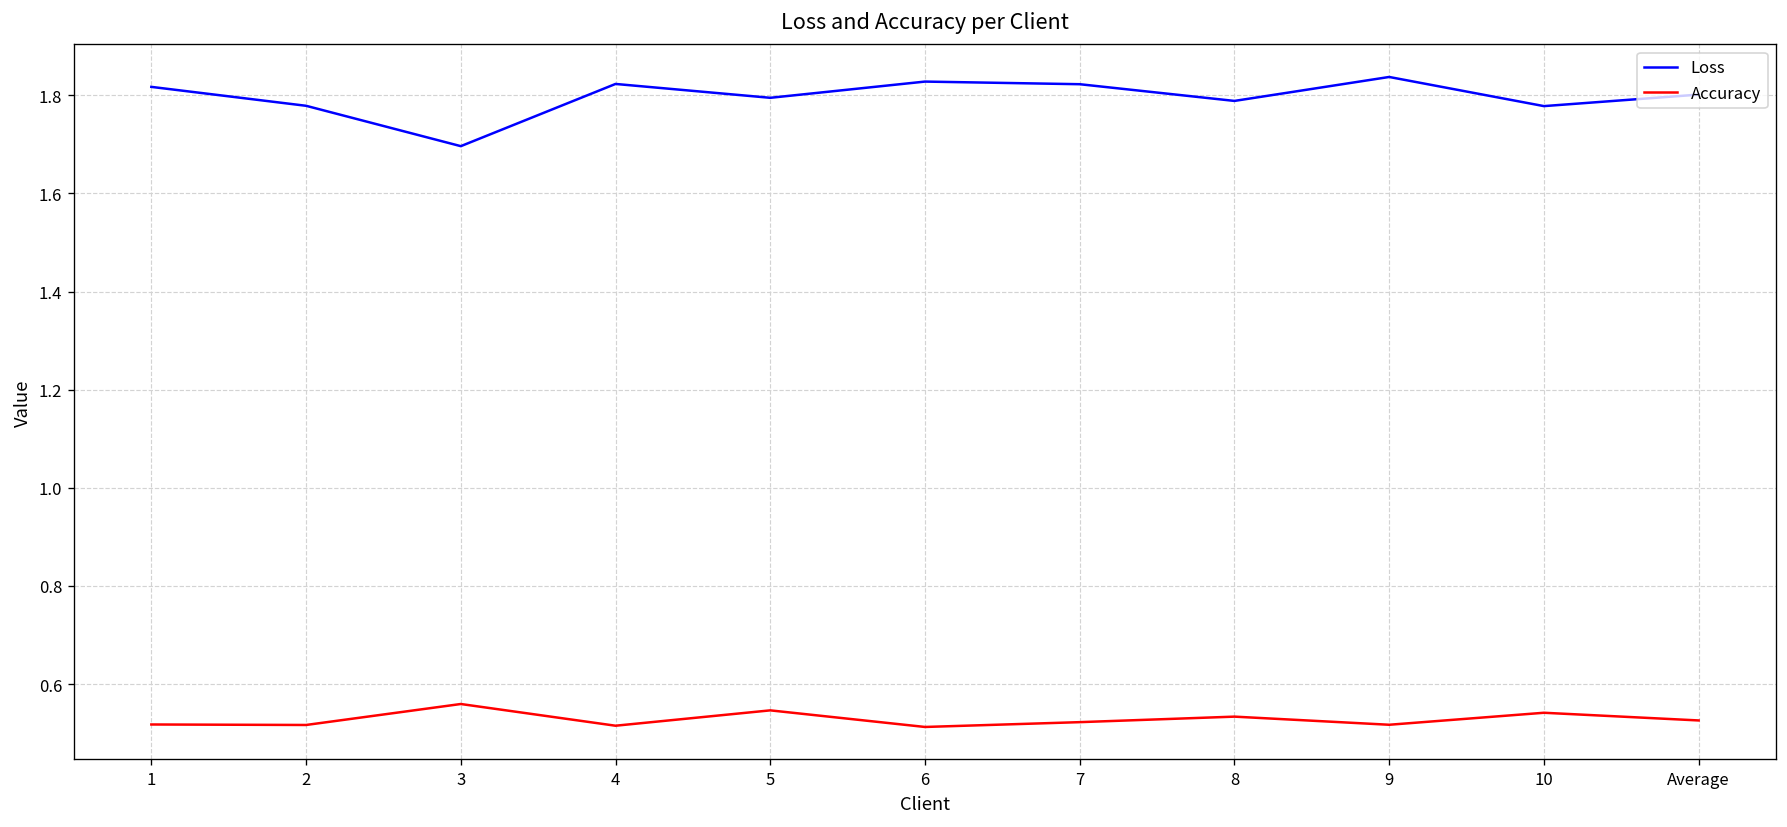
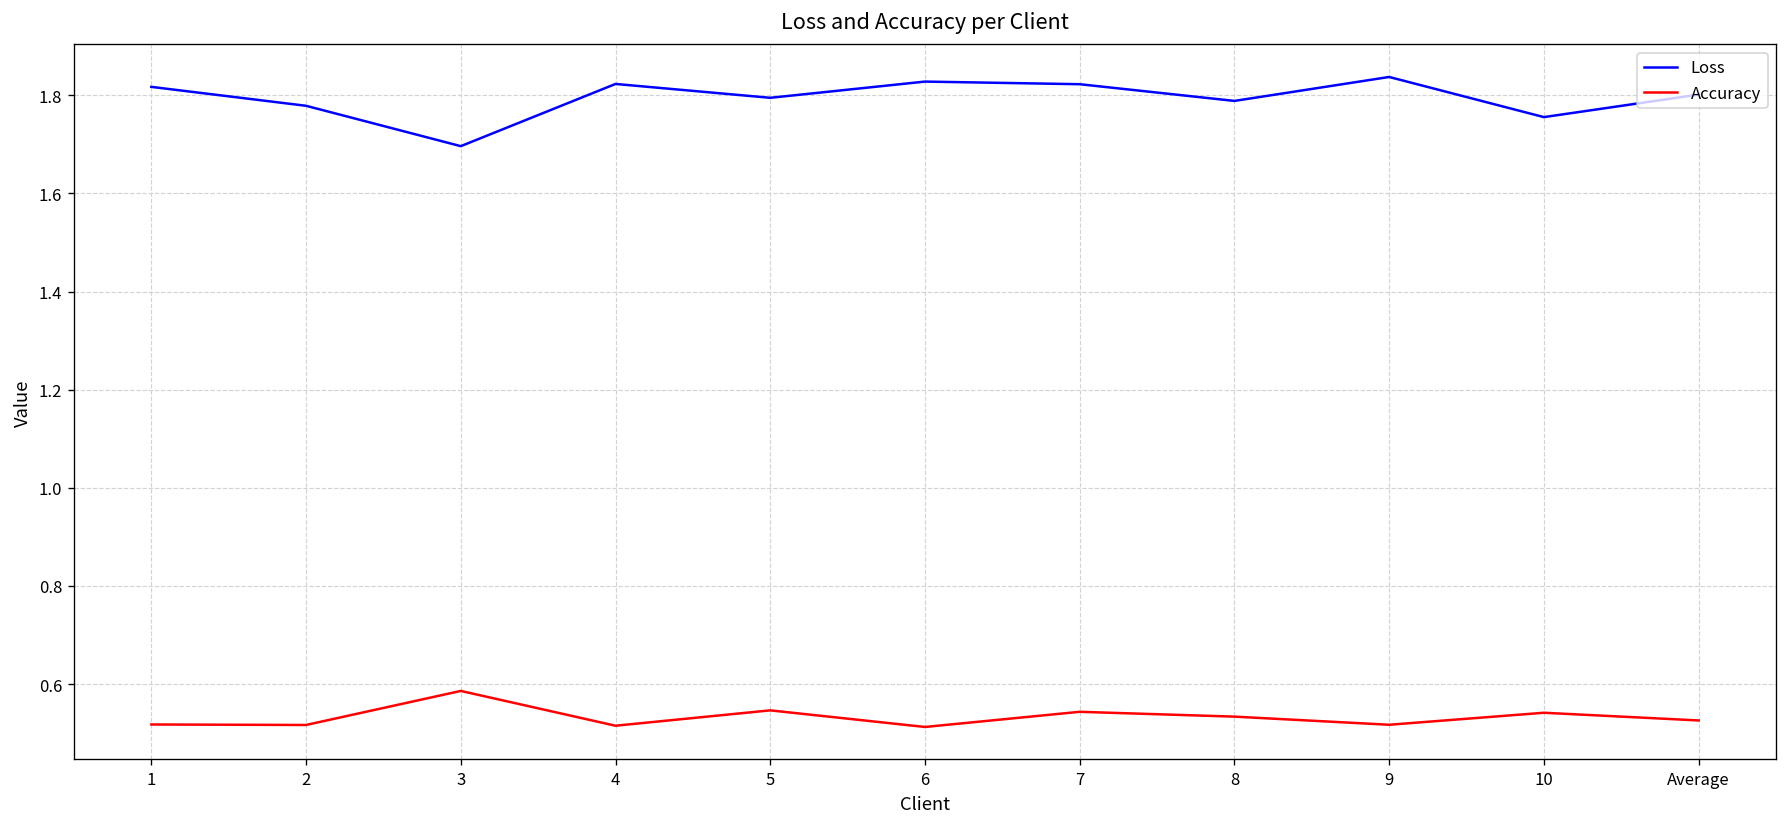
Accuracy, 3: 0.56 -> 0.59
Accuracy, 7: 0.52 -> 0.54
Loss, 10: 1.78 -> 1.76
